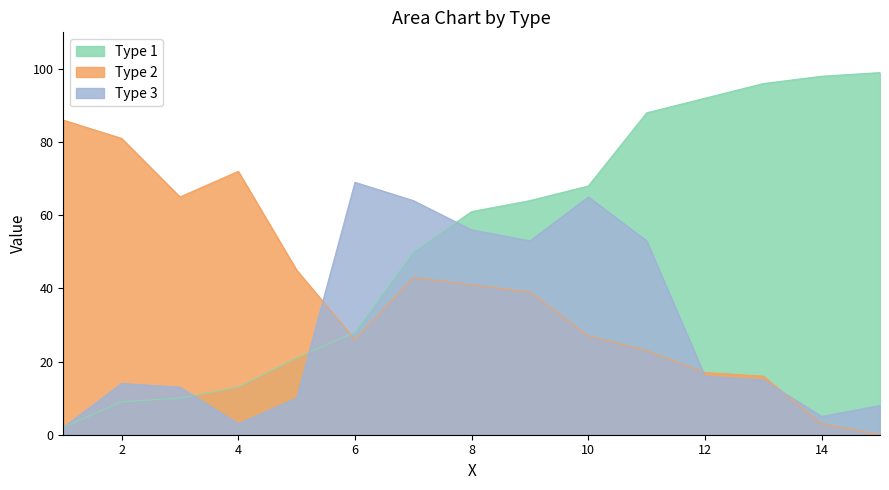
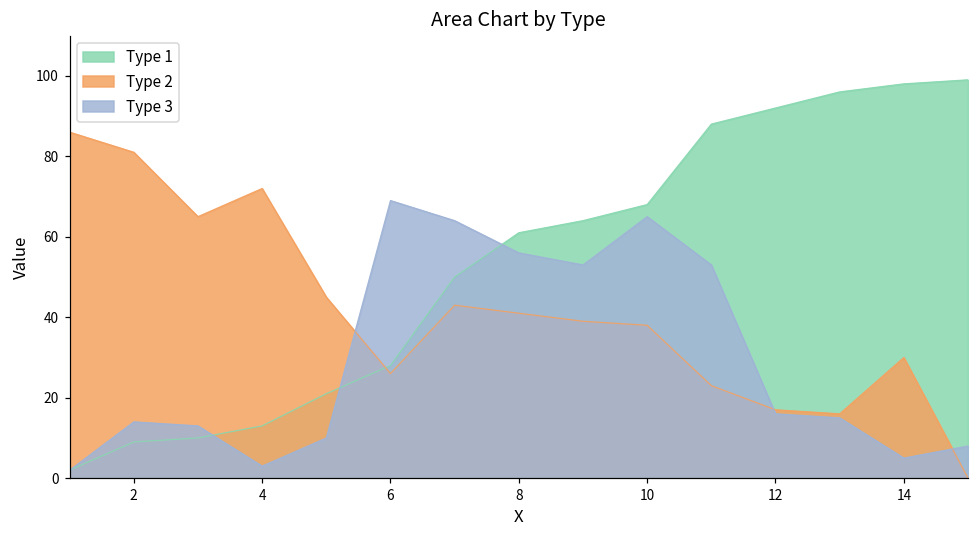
Type 2, 10: 27 -> 38
Type 2, 14: 3 -> 30
